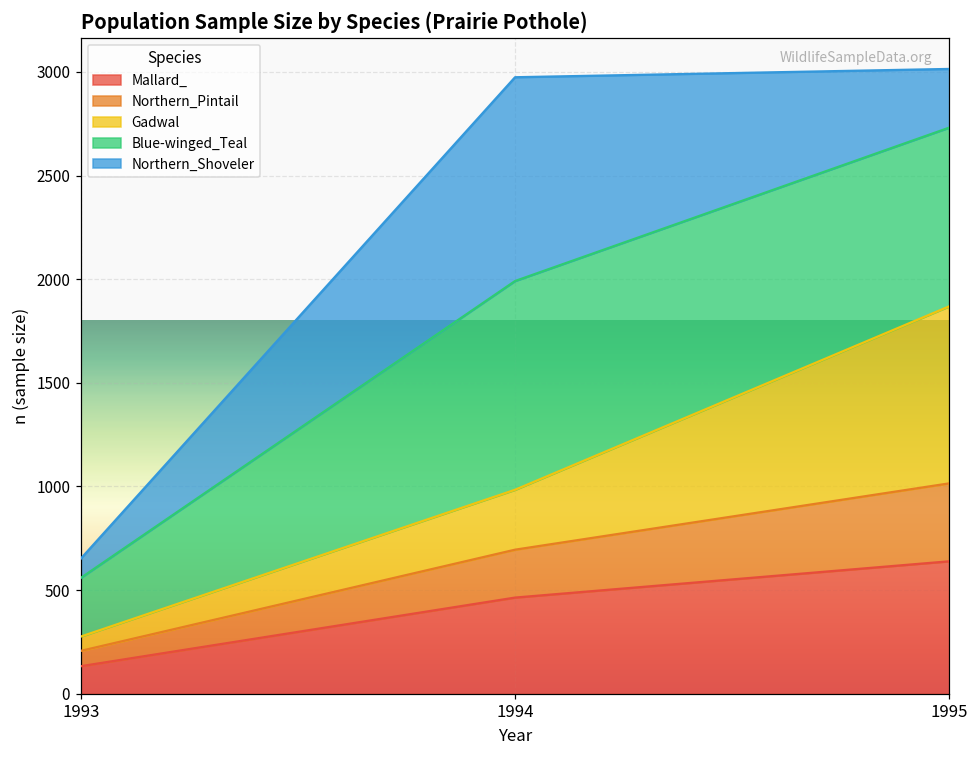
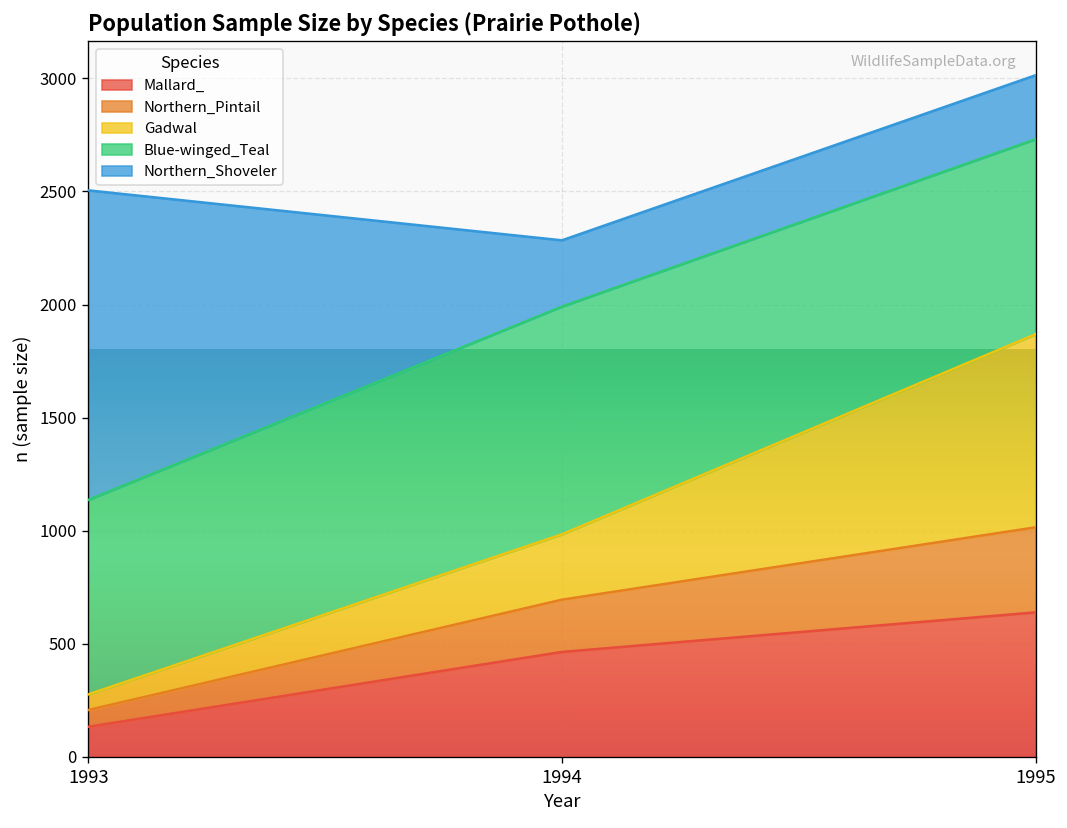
Blue-winged_Teal, 1993: 280 -> 860
Northern_Shoveler, 1993: 90 -> 1370
Northern_Shoveler, 1994: 980 -> 290
